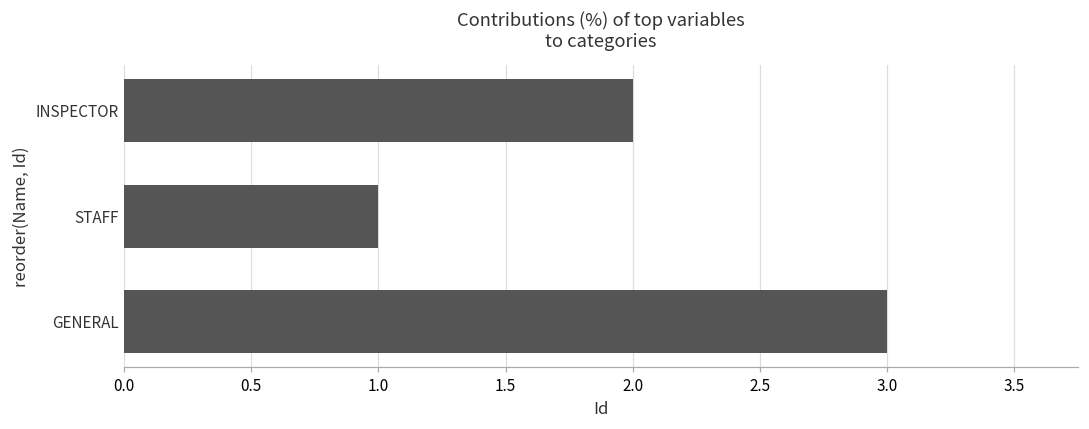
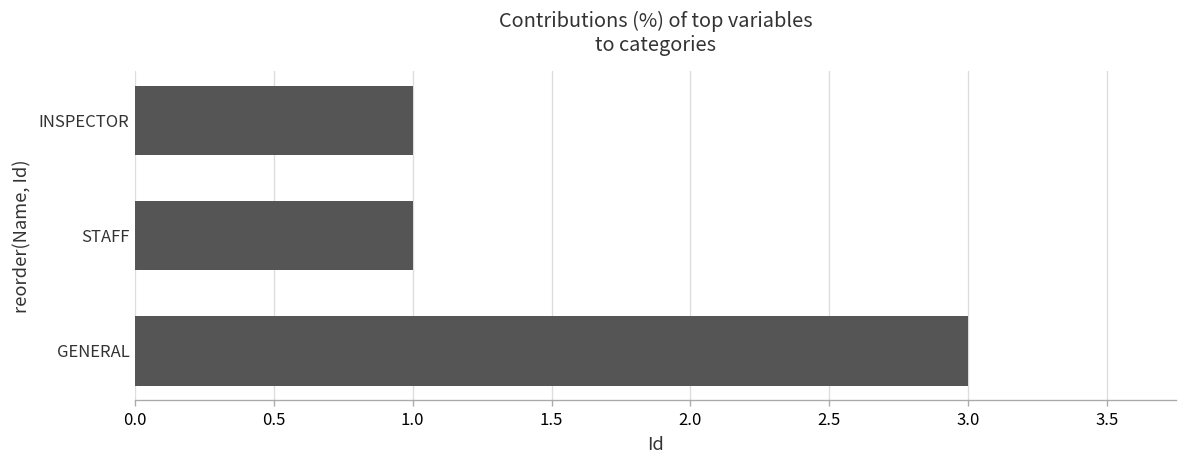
INSPECTOR: 2 -> 1
